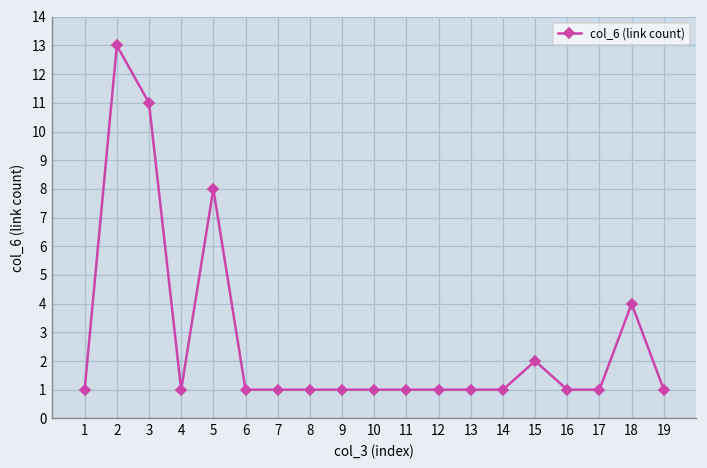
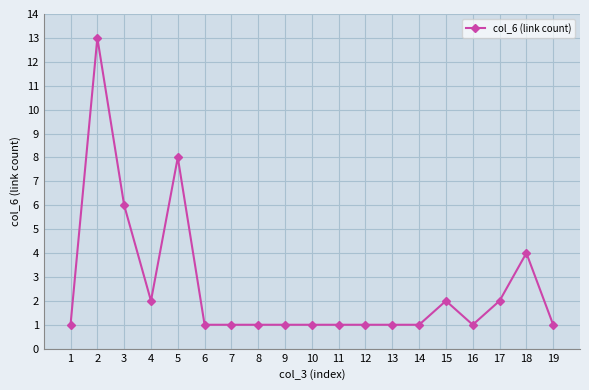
3: 11 -> 6
4: 1 -> 2
17: 1 -> 2
